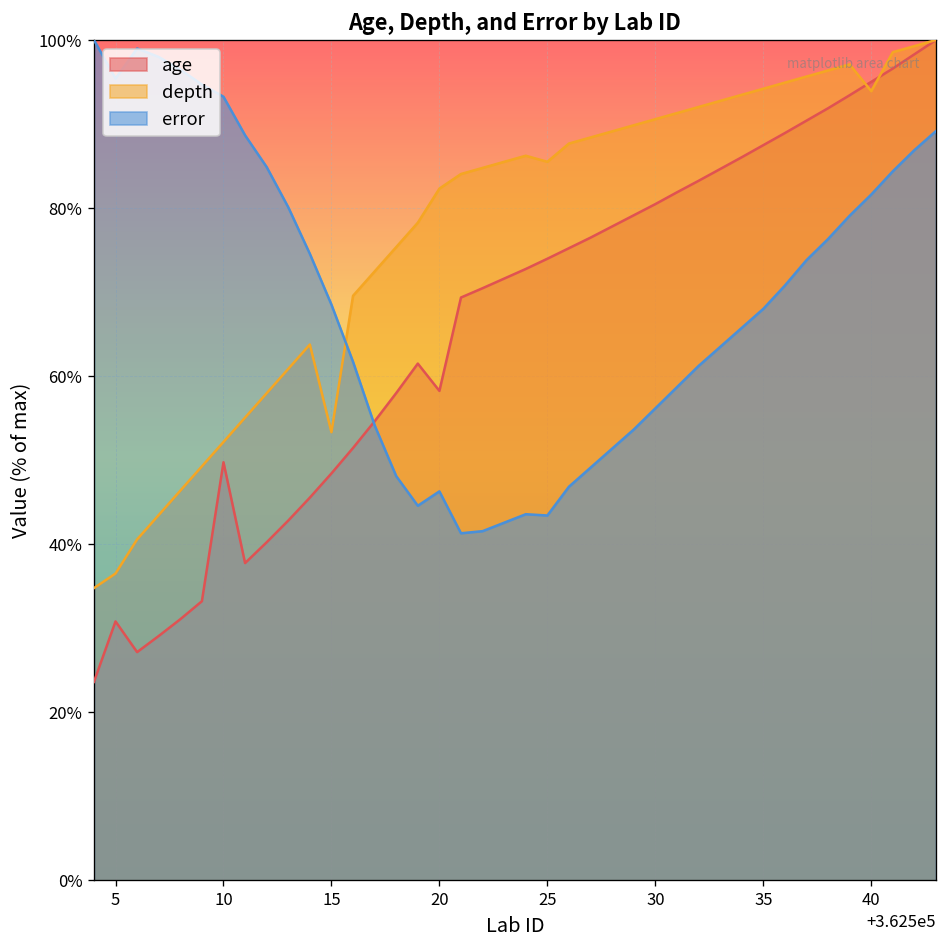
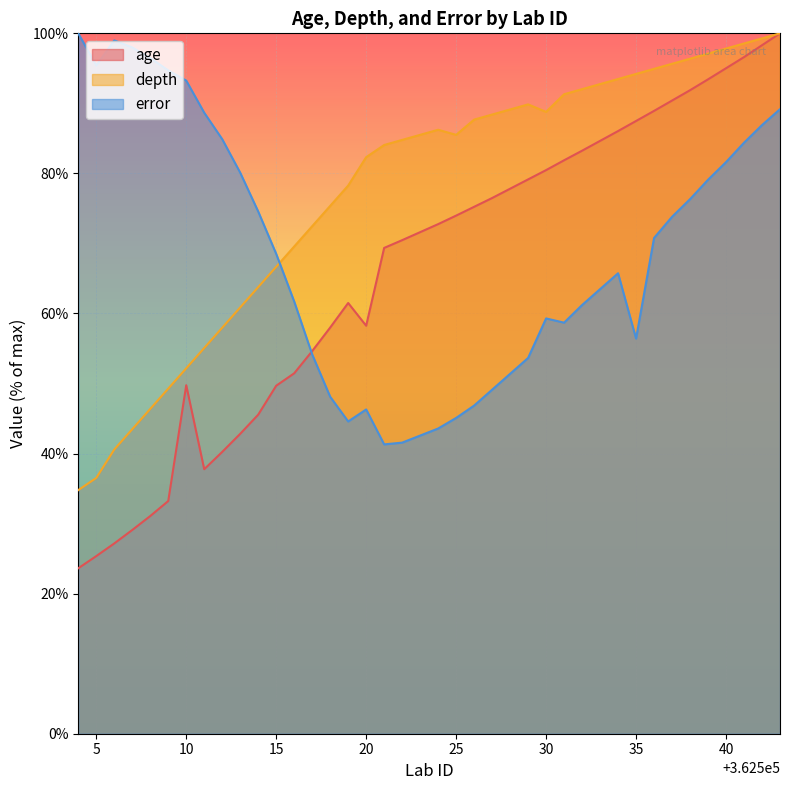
age, 5: 31% -> 25%
age, 15: 48% -> 50%
depth, 15: 53% -> 67%
error, 25: 43% -> 45%
depth, 30: 91% -> 89%
error, 30: 56% -> 59%
error, 35: 68% -> 56%
depth, 40: 94% -> 98%
